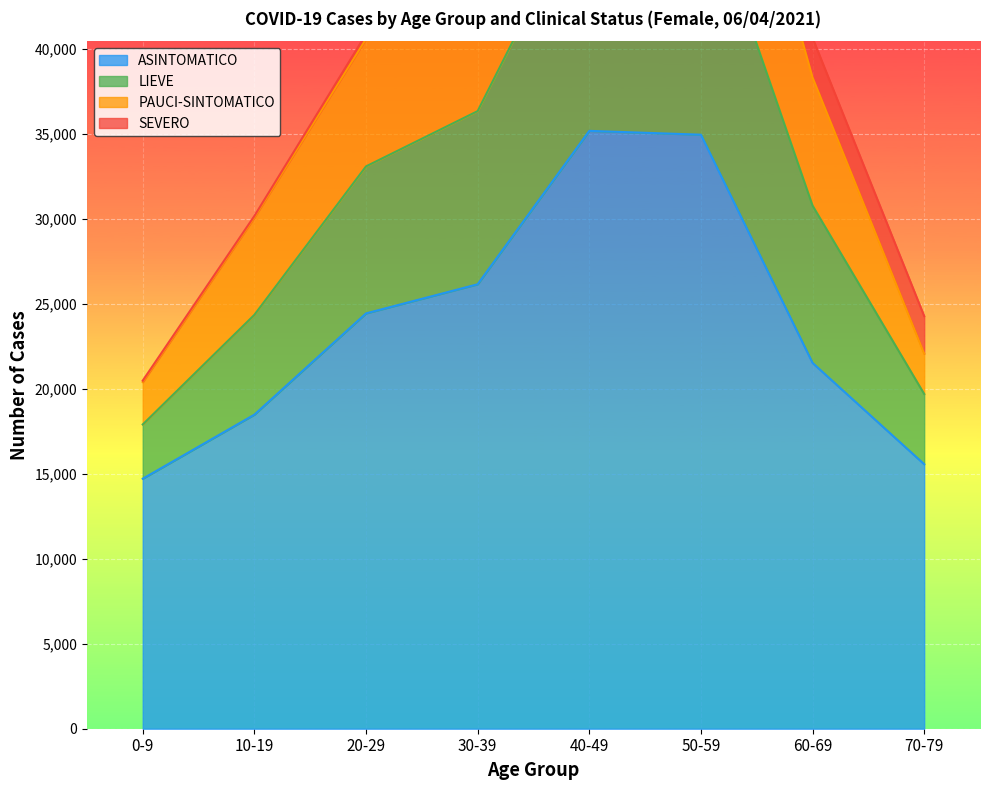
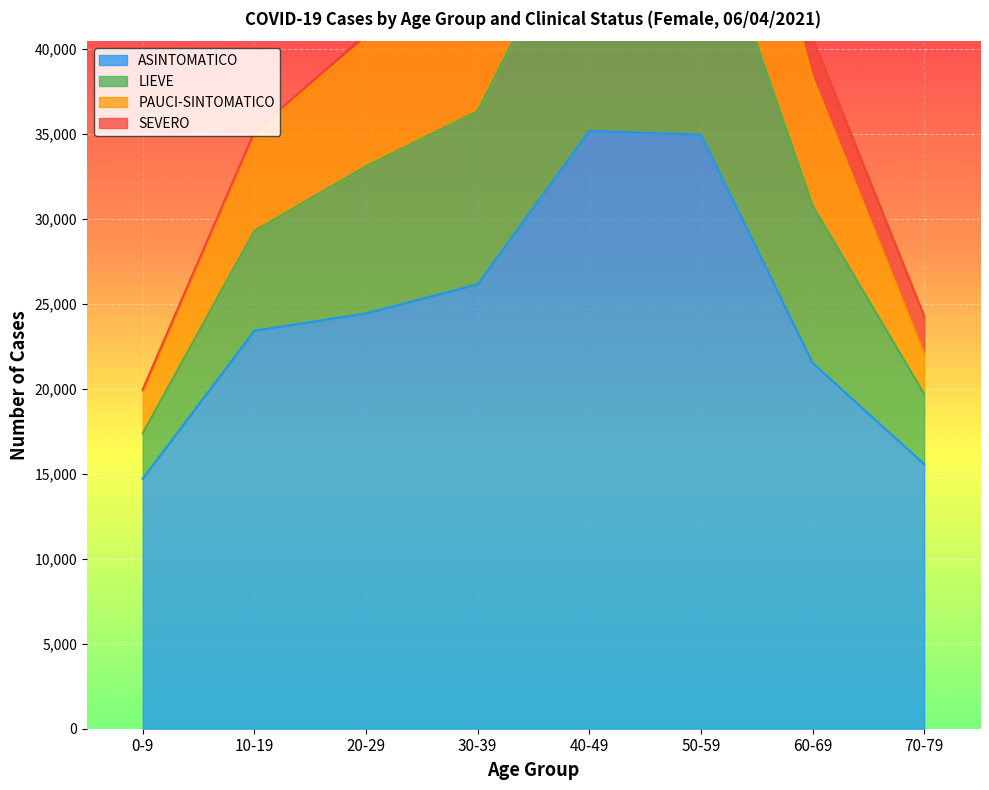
LIEVE, 0-9: 3,200 -> 2,700
ASINTOMATICO, 10-19: 18,500 -> 23,400
